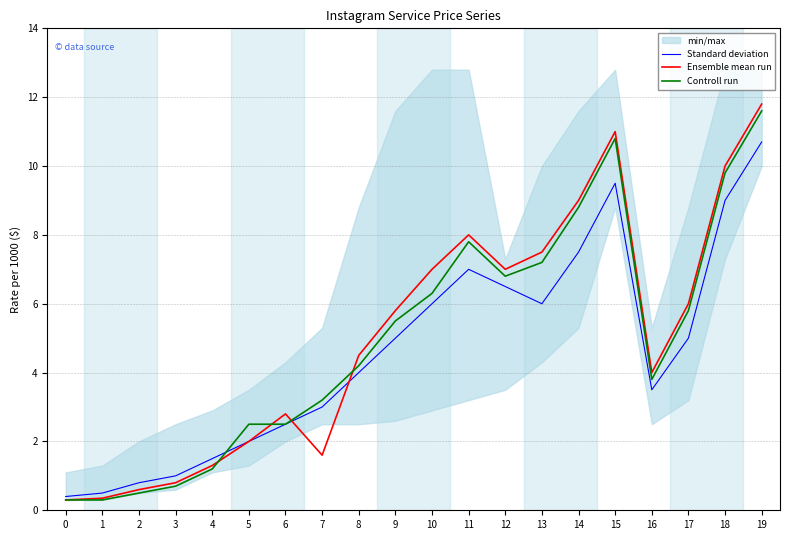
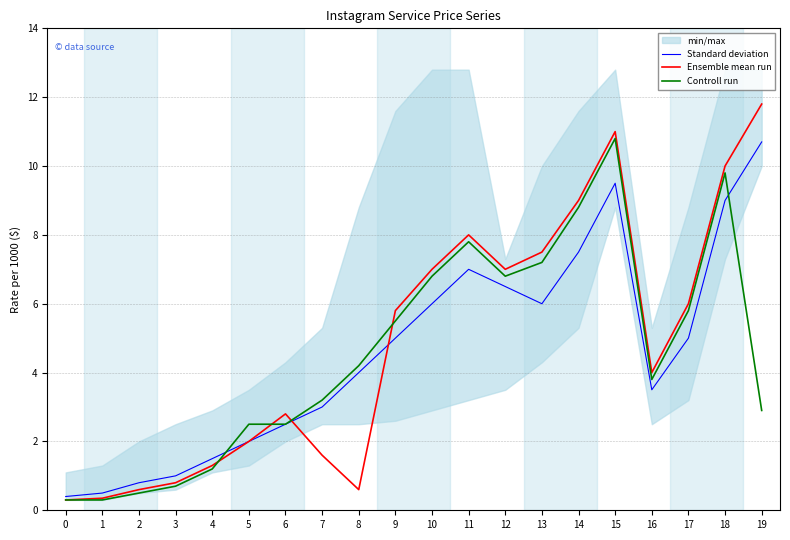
Ensemble mean run, 8: 4.5 -> 0.6
Controll run, 10: 6.3 -> 6.8
Controll run, 19: 11.6 -> 2.9
